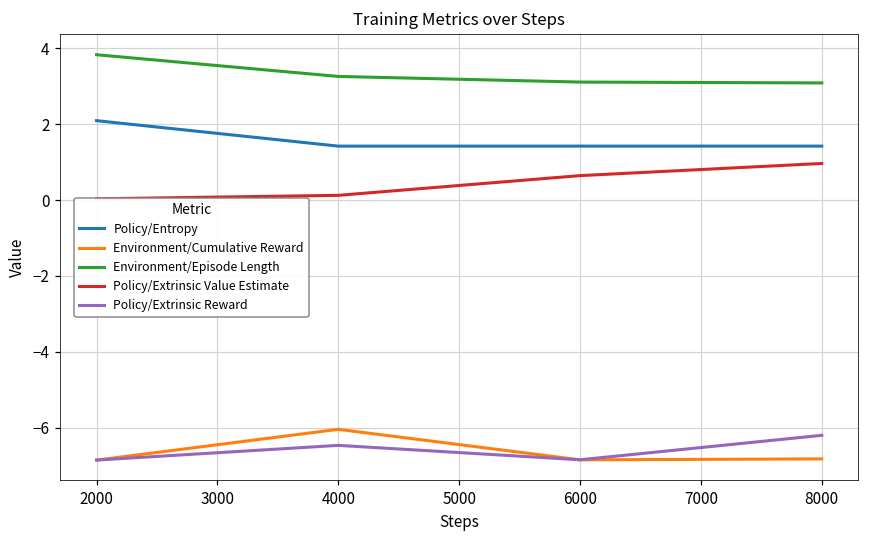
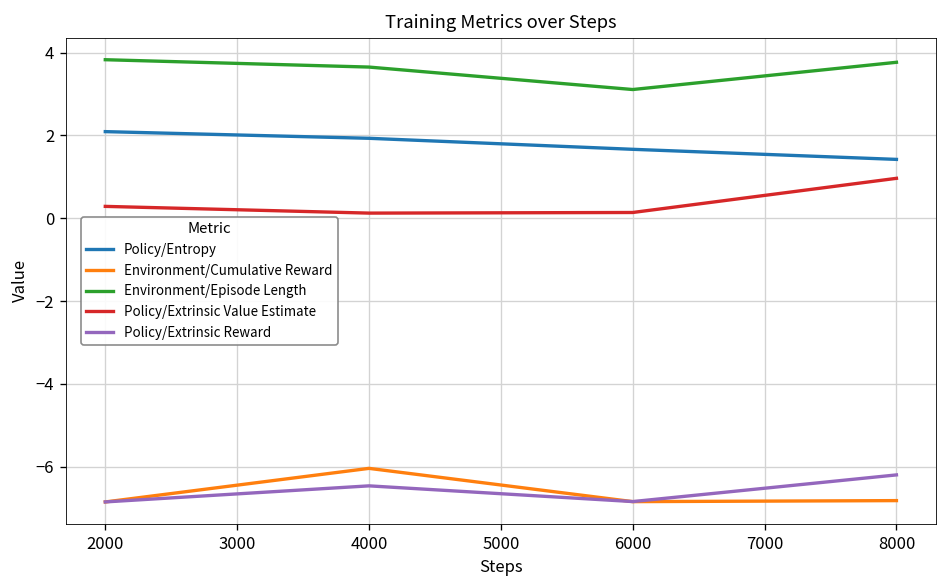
Policy/Extrinsic Value Estimate, 2000: 0.0 -> 0.3
Policy/Entropy, 4000: 1.4 -> 1.9
Environment/Episode Length, 4000: 3.3 -> 3.6
Policy/Entropy, 6000: 1.4 -> 1.7
Policy/Extrinsic Value Estimate, 6000: 0.6 -> 0.1
Environment/Episode Length, 8000: 3.1 -> 3.8
